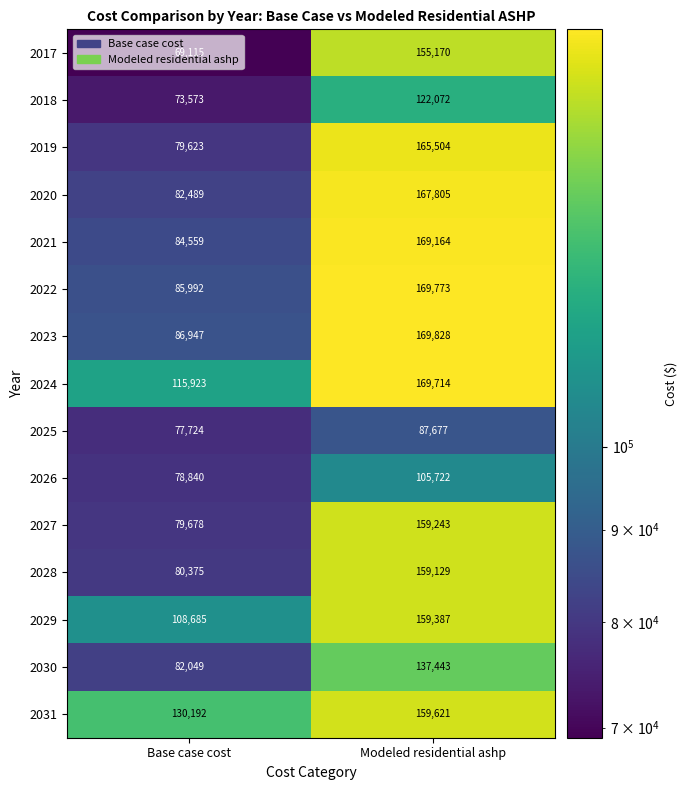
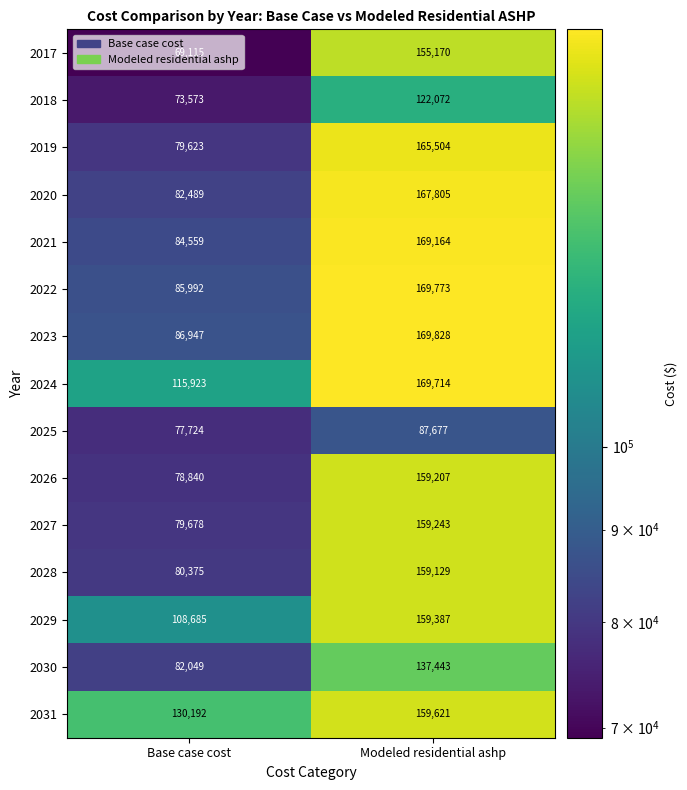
2026, Modeled residential ashp: 105,722 -> 159,207
